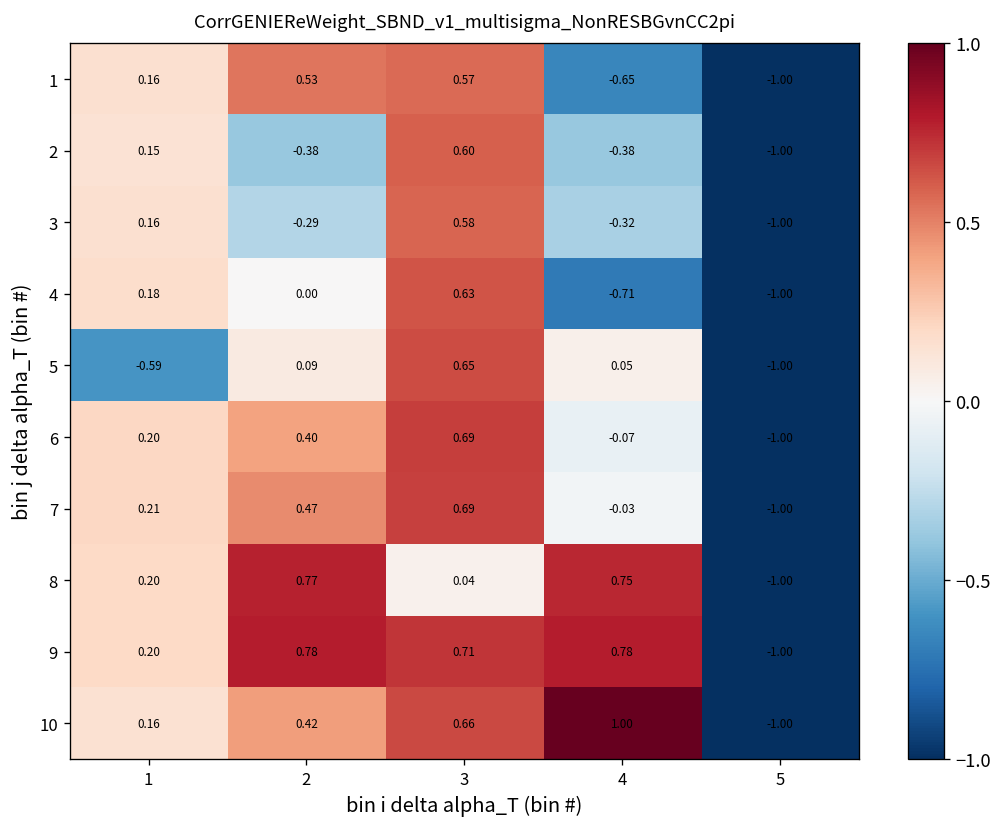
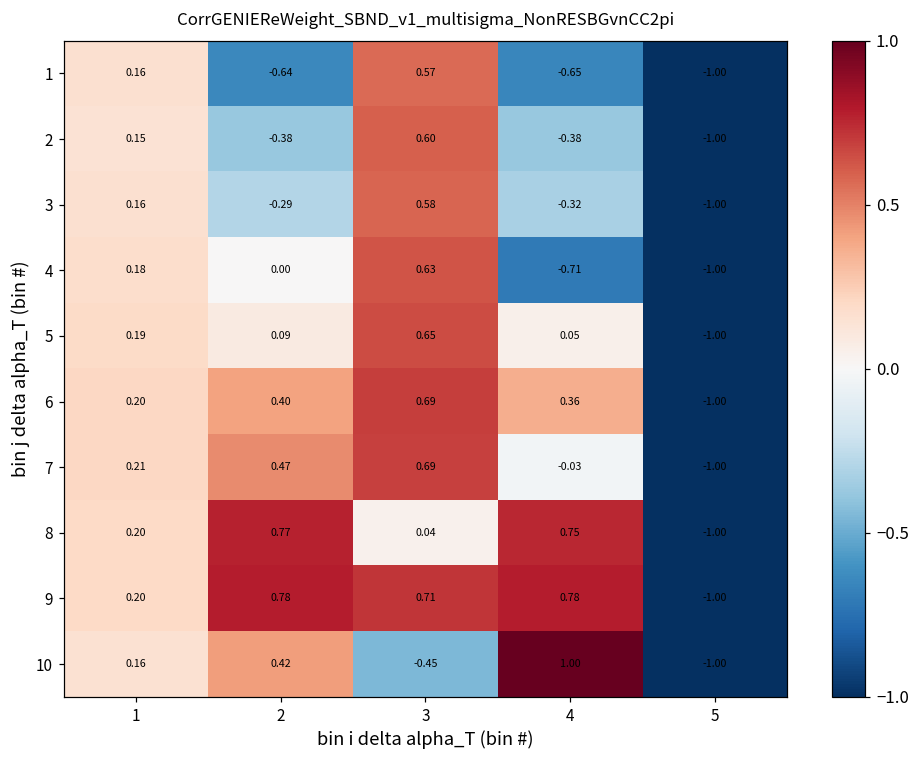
1, 2: 0.53 -> -0.64
5, 1: -0.59 -> 0.19
6, 4: -0.07 -> 0.36
10, 3: 0.66 -> -0.45
